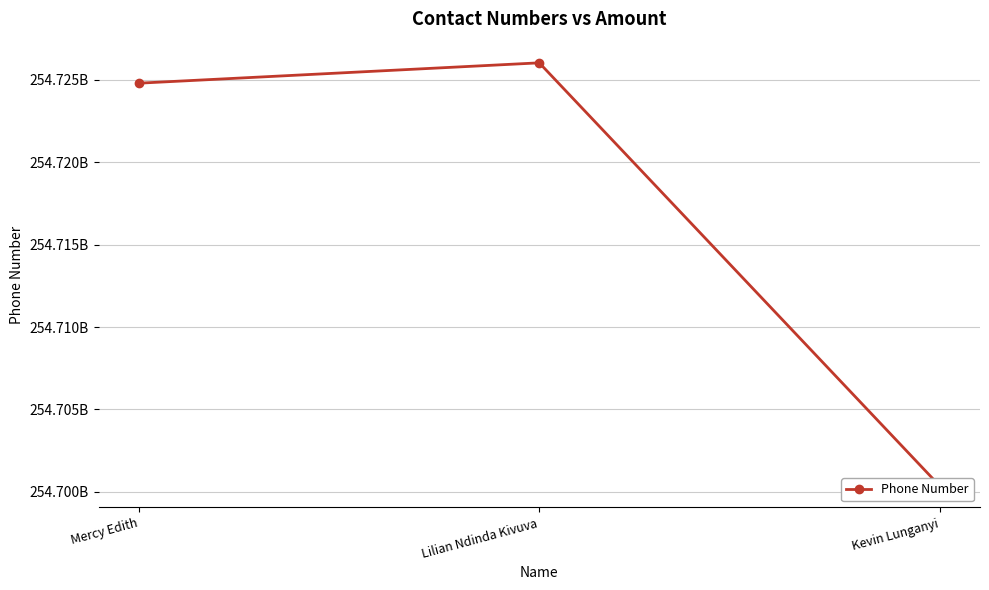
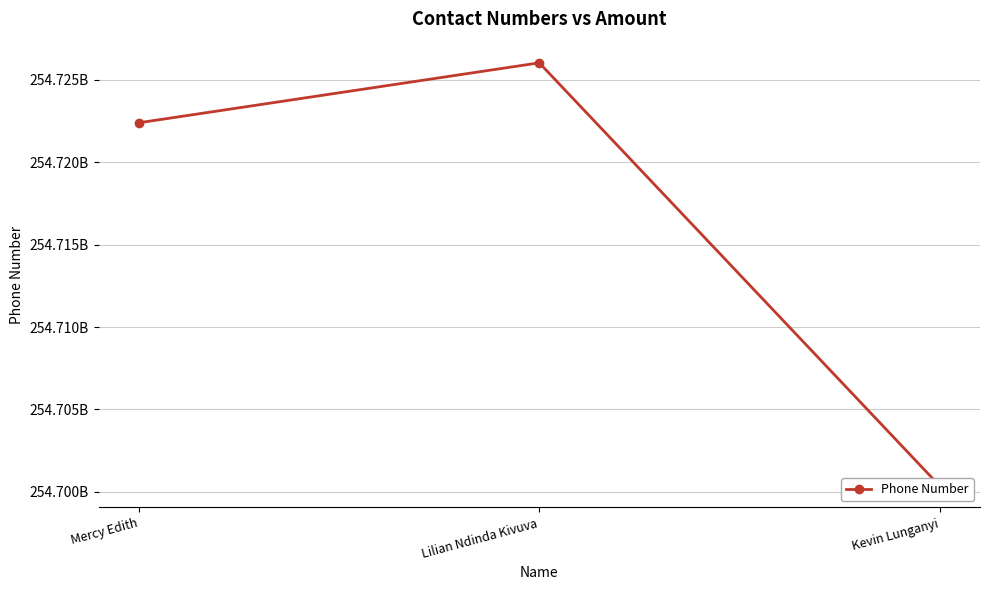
Mercy Edith: 254724800000 -> 254722400000
